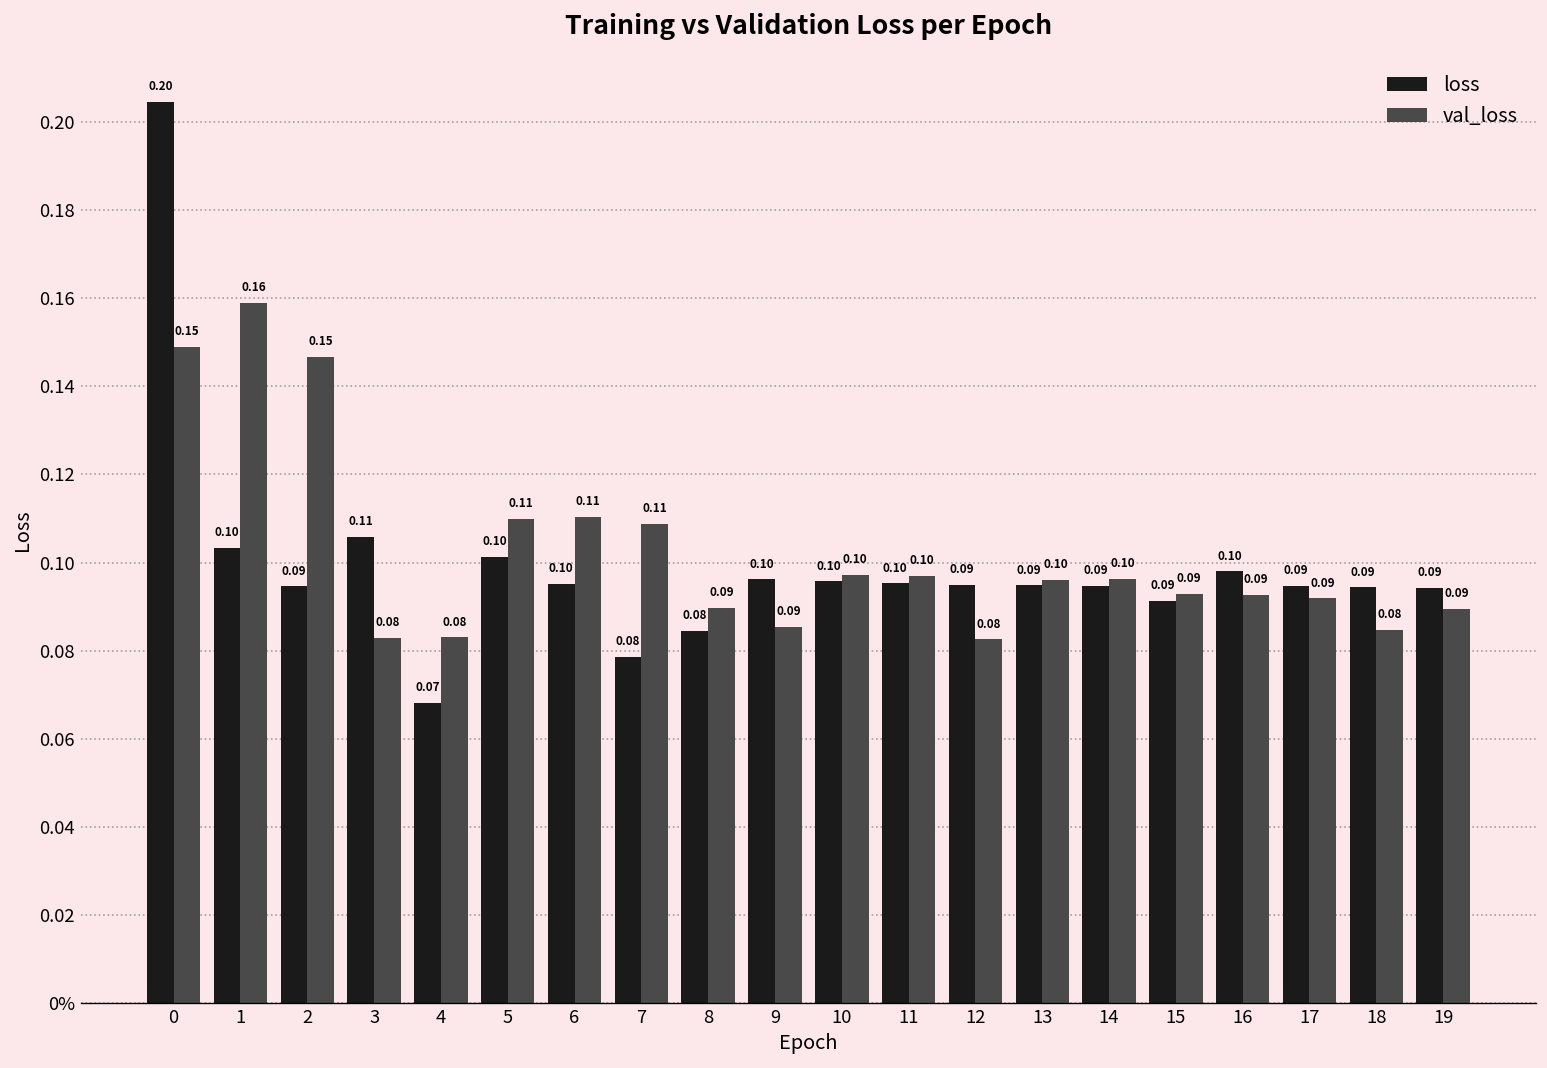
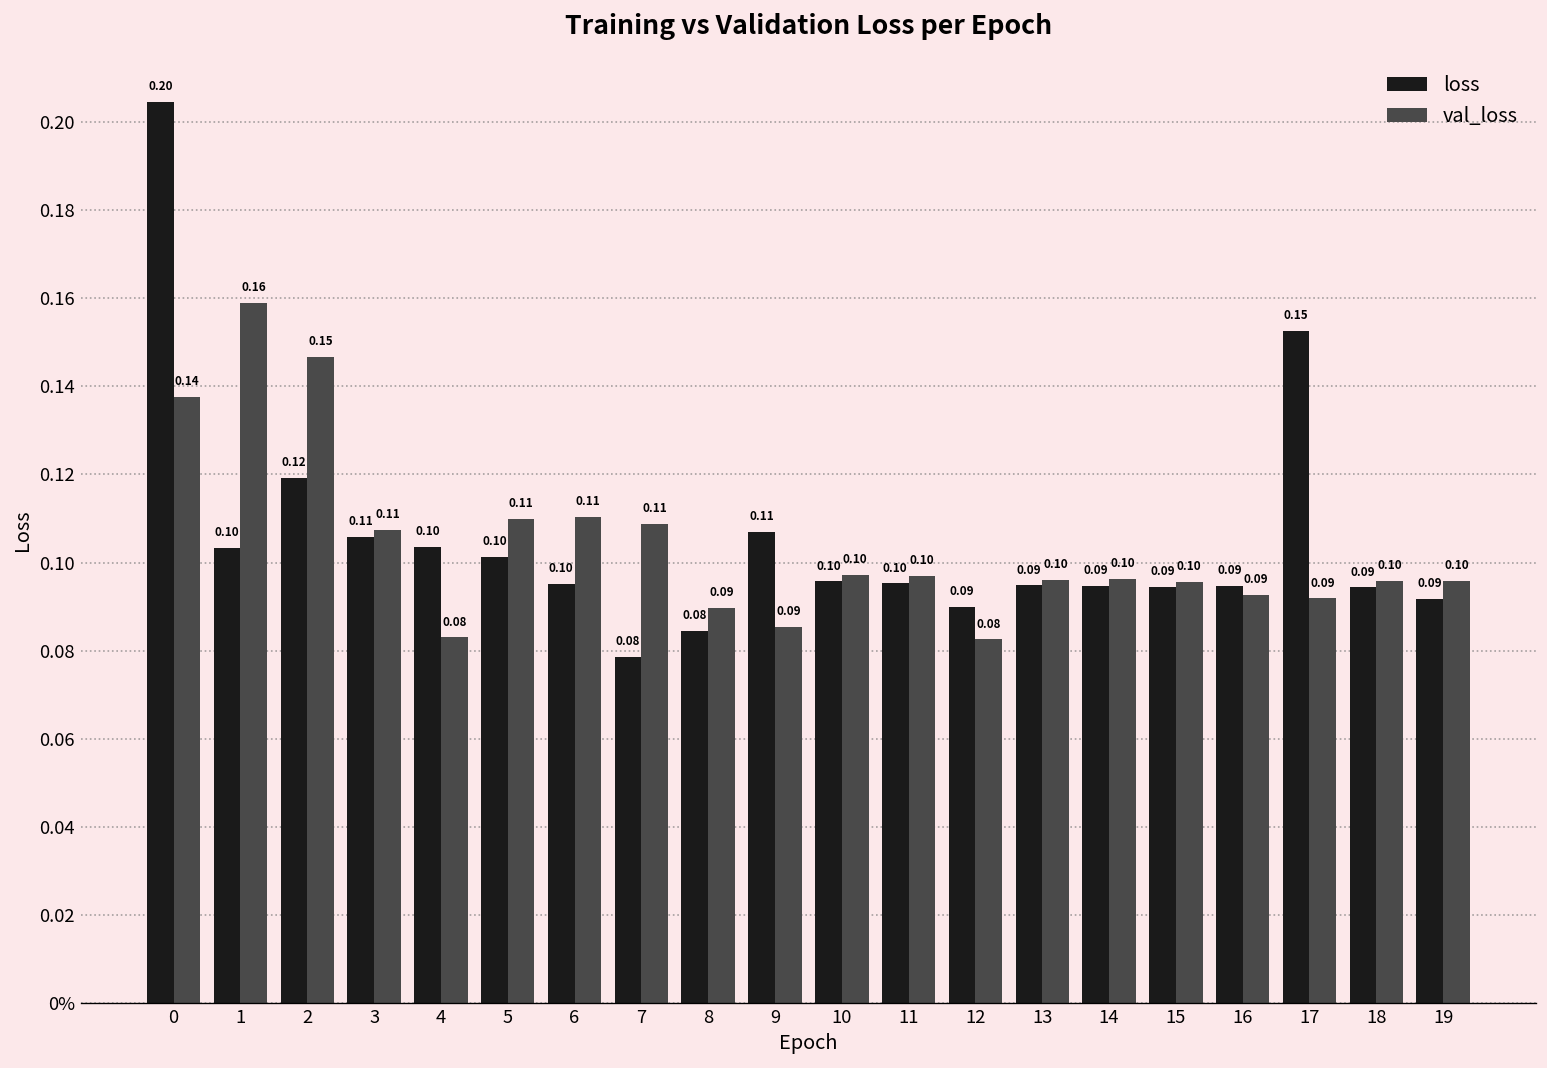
val_loss, 0: 0.15 -> 0.14
loss, 2: 0.09 -> 0.12
val_loss, 3: 0.08 -> 0.11
loss, 4: 0.07 -> 0.10
loss, 9: 0.10 -> 0.11
loss, 12: 0.095 -> 0.090
loss, 15: 0.091 -> 0.094
val_loss, 15: 0.09 -> 0.10
loss, 16: 0.10 -> 0.09
loss, 17: 0.09 -> 0.15
val_loss, 18: 0.08 -> 0.10
loss, 19: 0.094 -> 0.092
val_loss, 19: 0.09 -> 0.10
